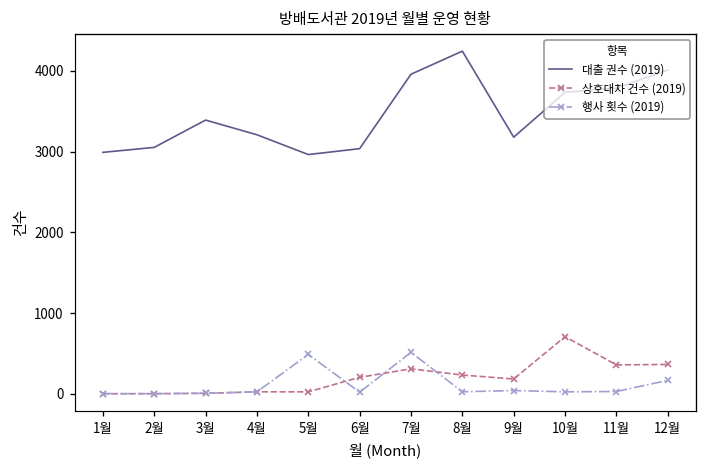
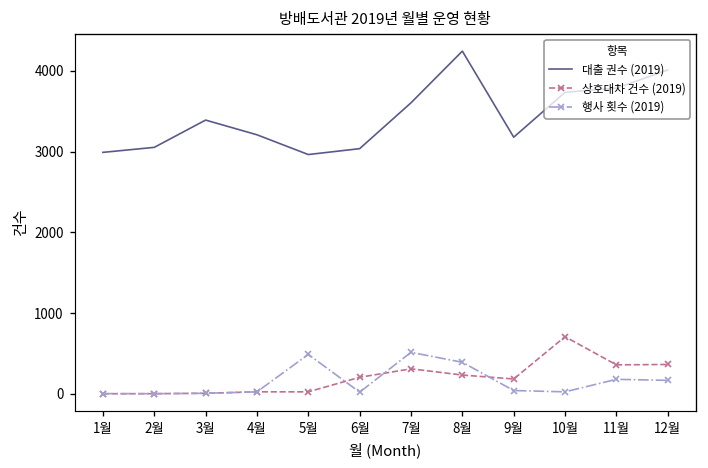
대출 권수 (2019), 7월: 4000 -> 3600
행사 횟수 (2019), 8월: 0 -> 400
행사 횟수 (2019), 11월: 0 -> 200
